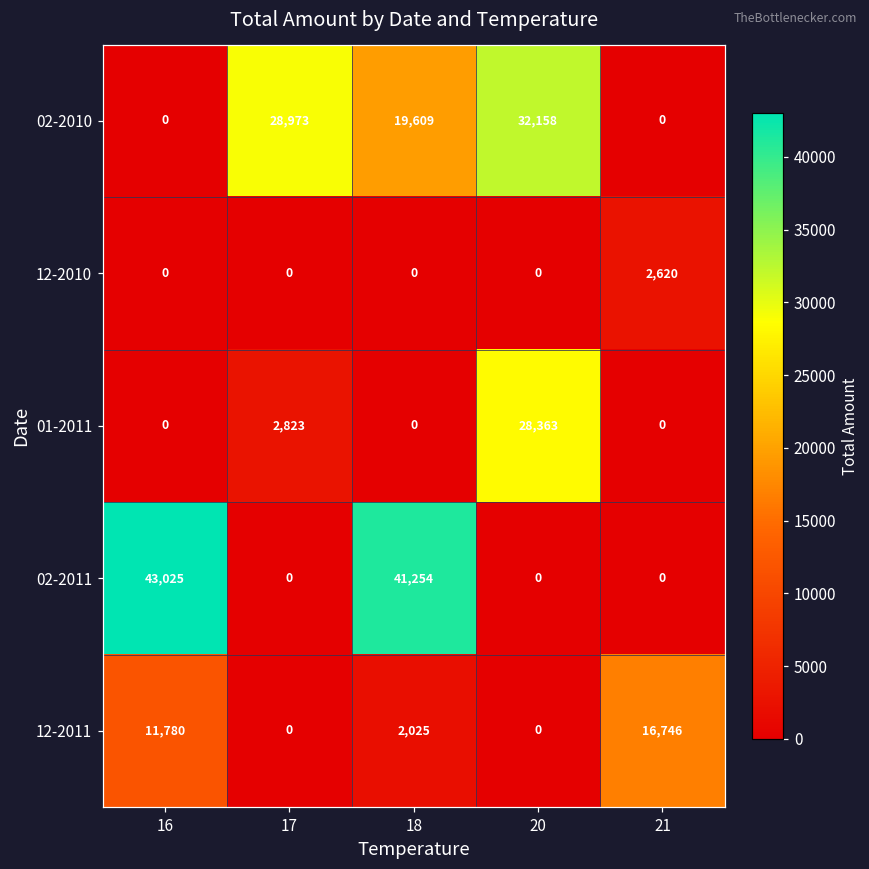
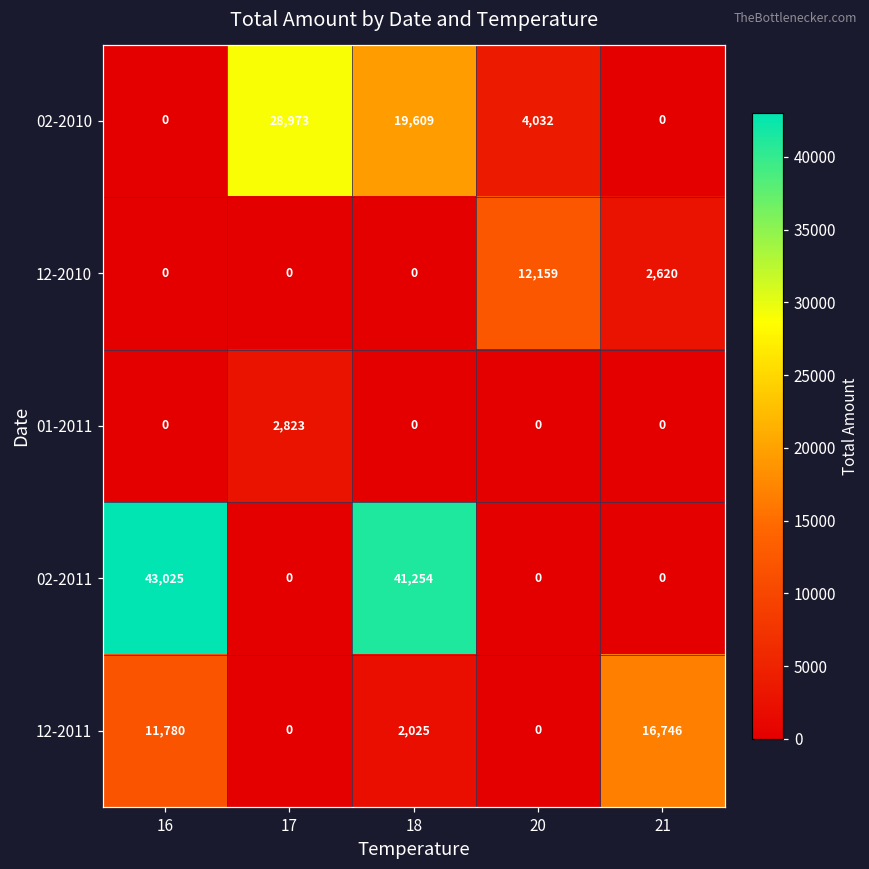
02-2010, 20: 32,158 -> 4,032
12-2010, 20: 0 -> 12,159
01-2011, 20: 28,363 -> 0
